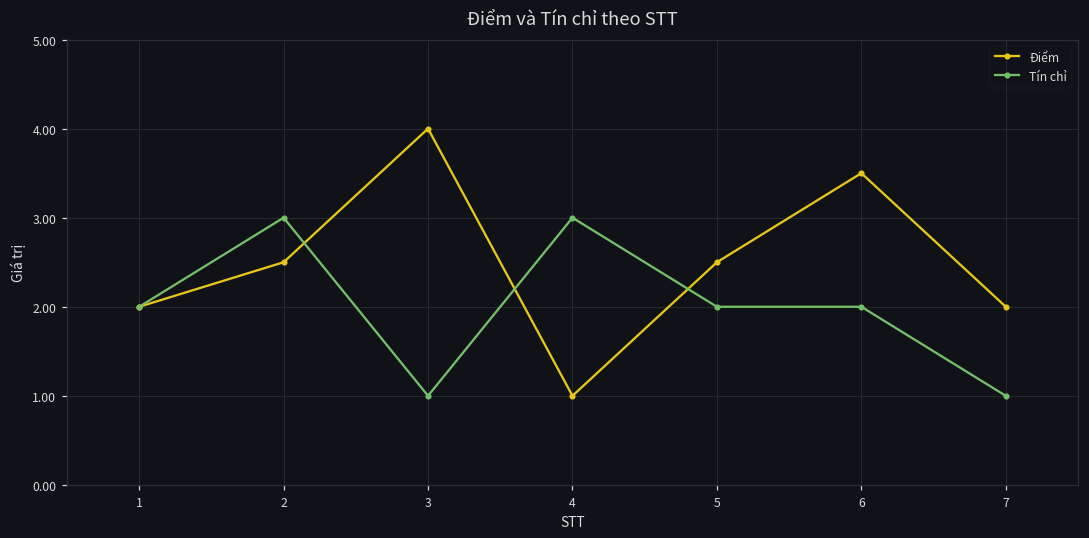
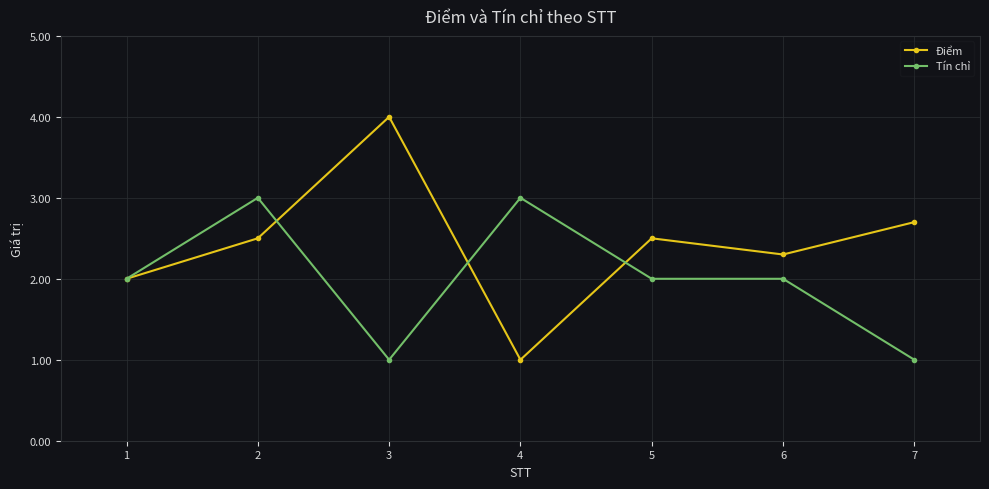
Điểm, 6: 3.5 -> 2.3
Điểm, 7: 2.0 -> 2.7
